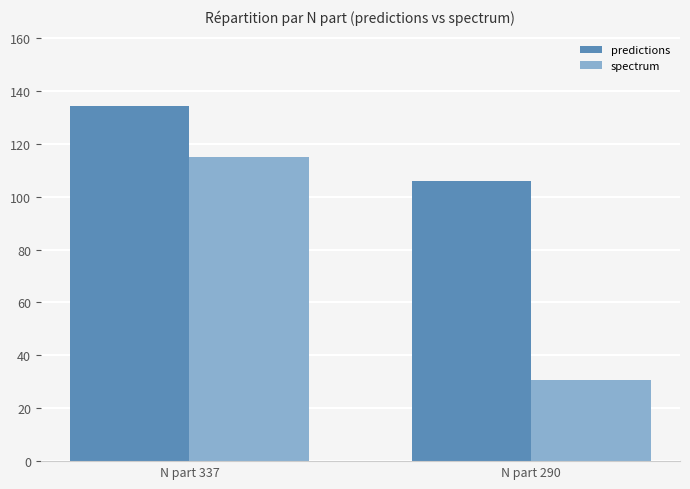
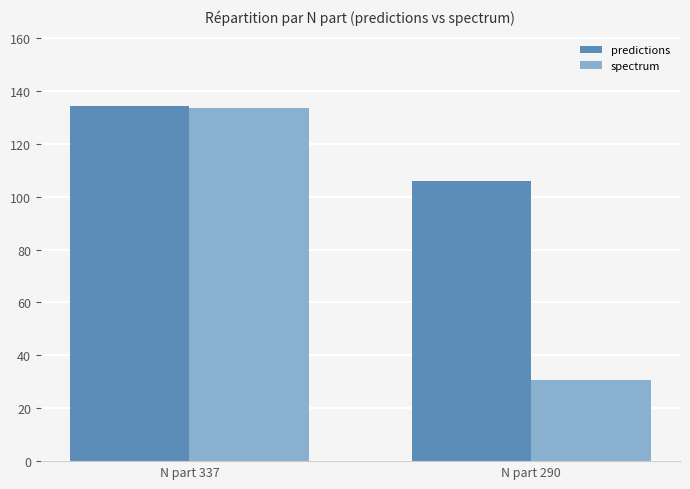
spectrum, N part 337: 115 -> 134
